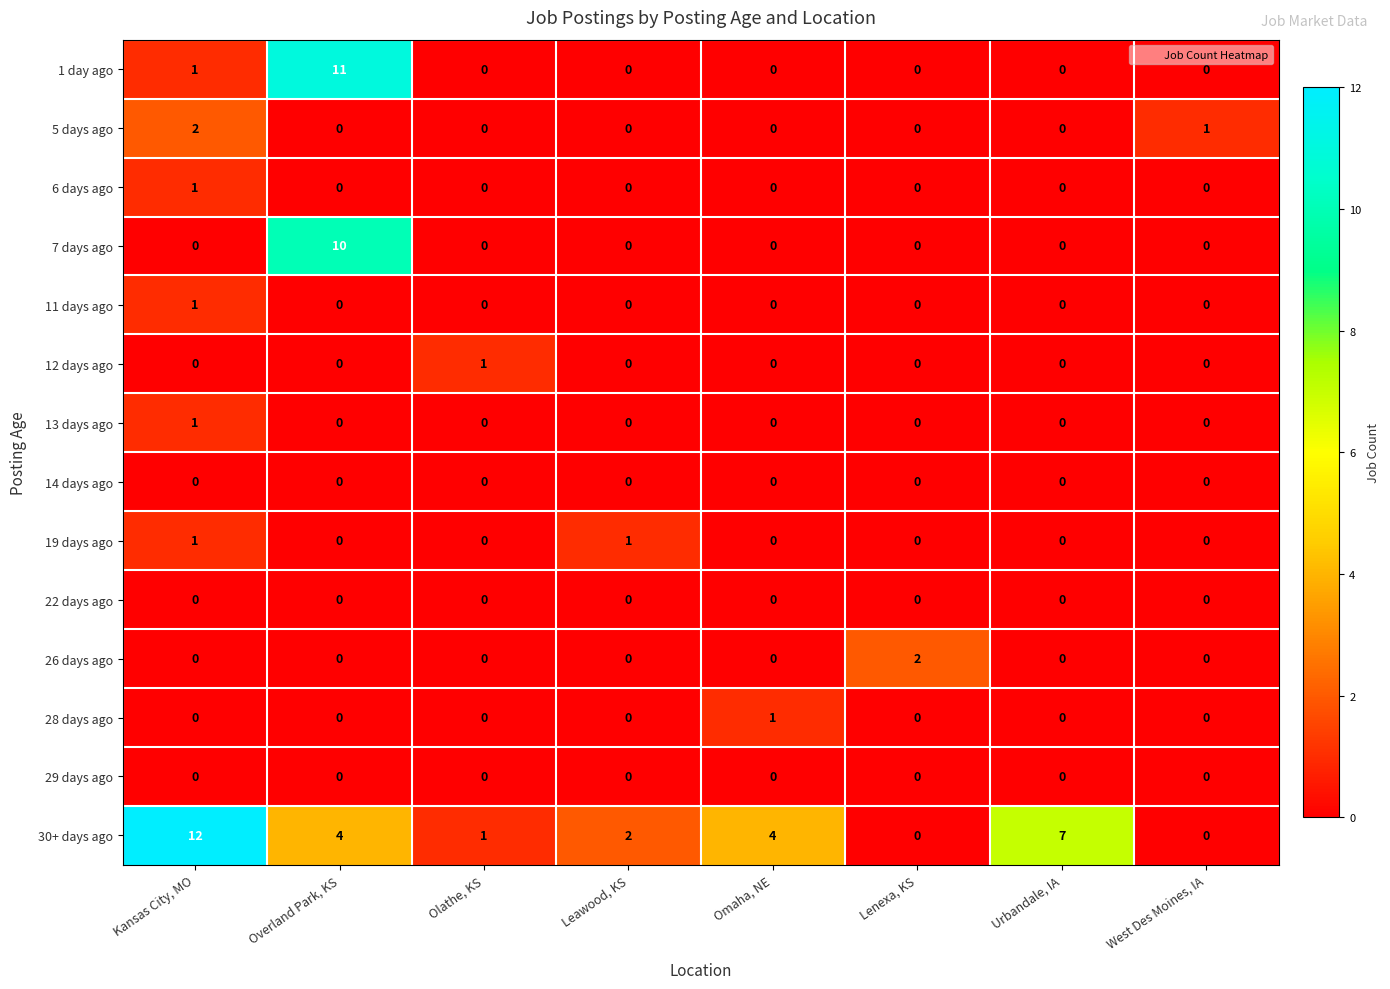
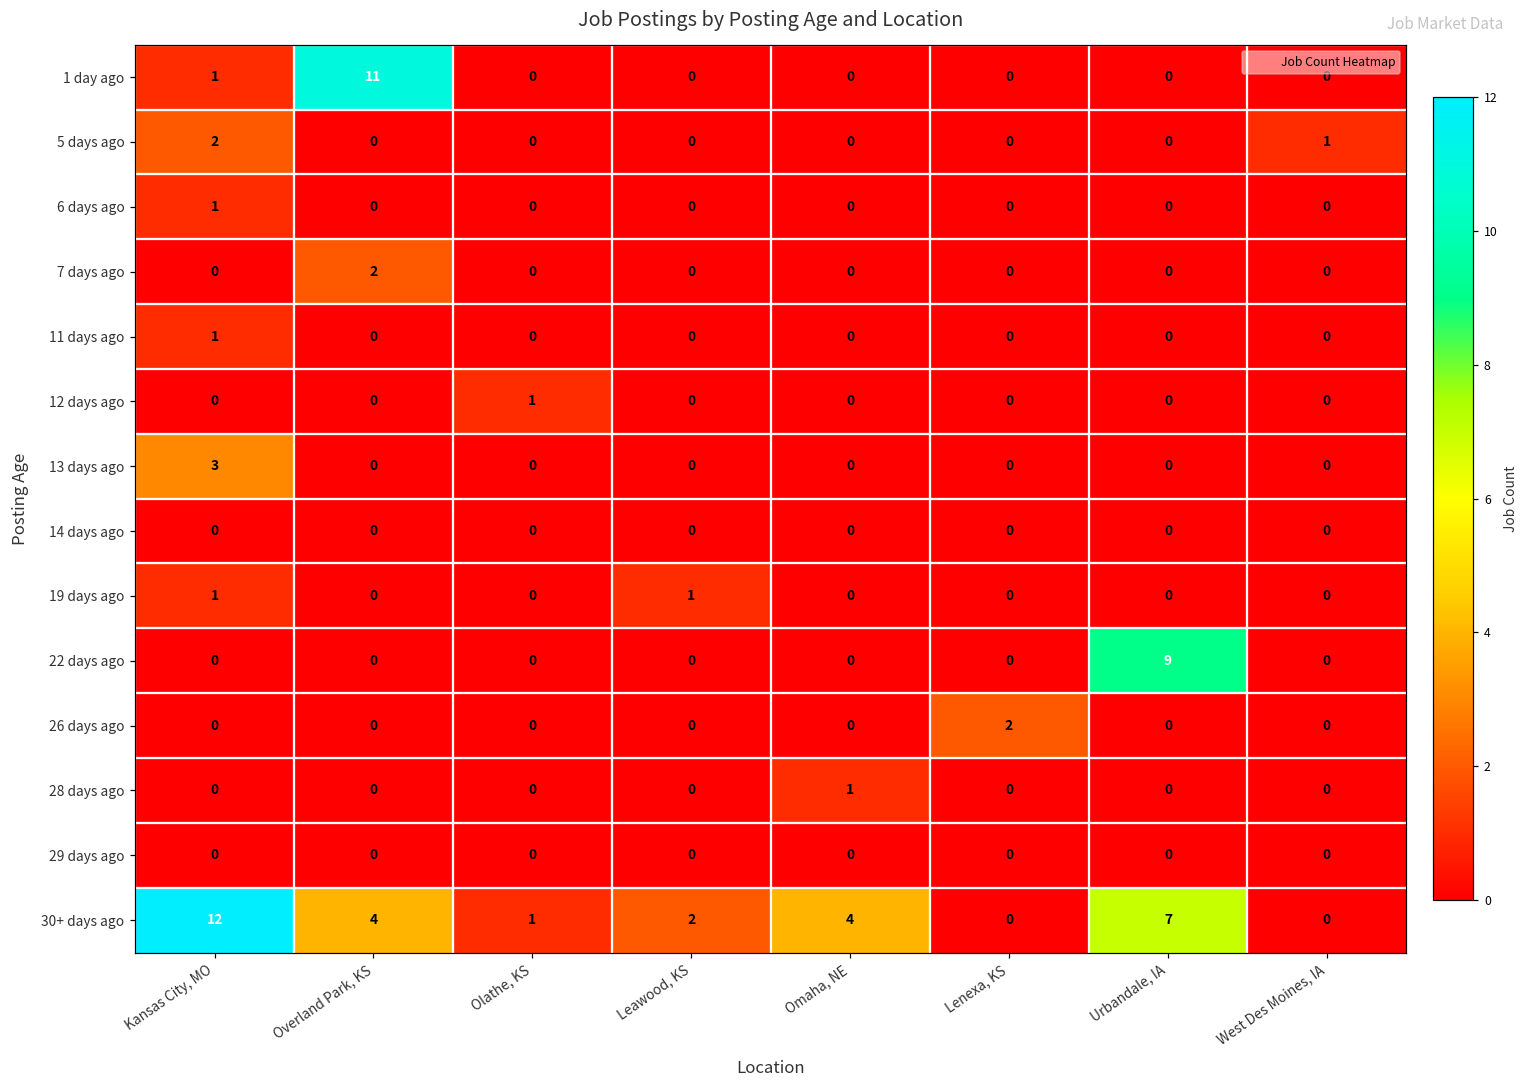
7 days ago, Overland Park, KS: 10 -> 2
13 days ago, Kansas City, MO: 1 -> 3
22 days ago, Urbandale, IA: 0 -> 9
